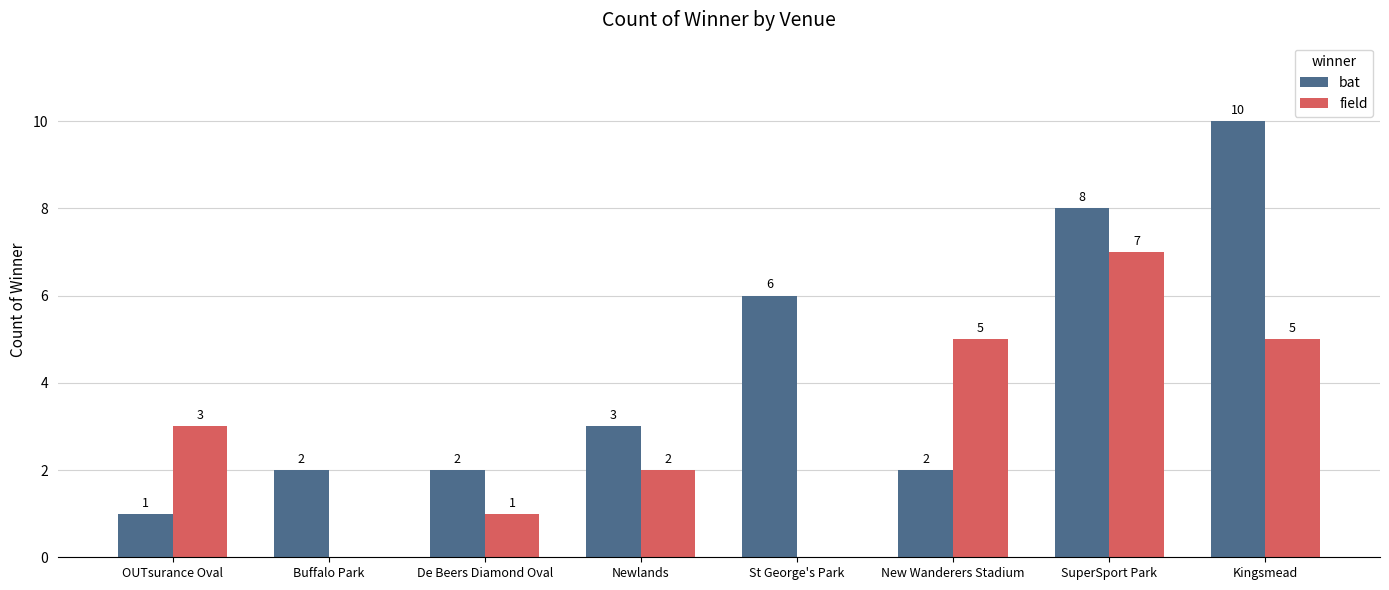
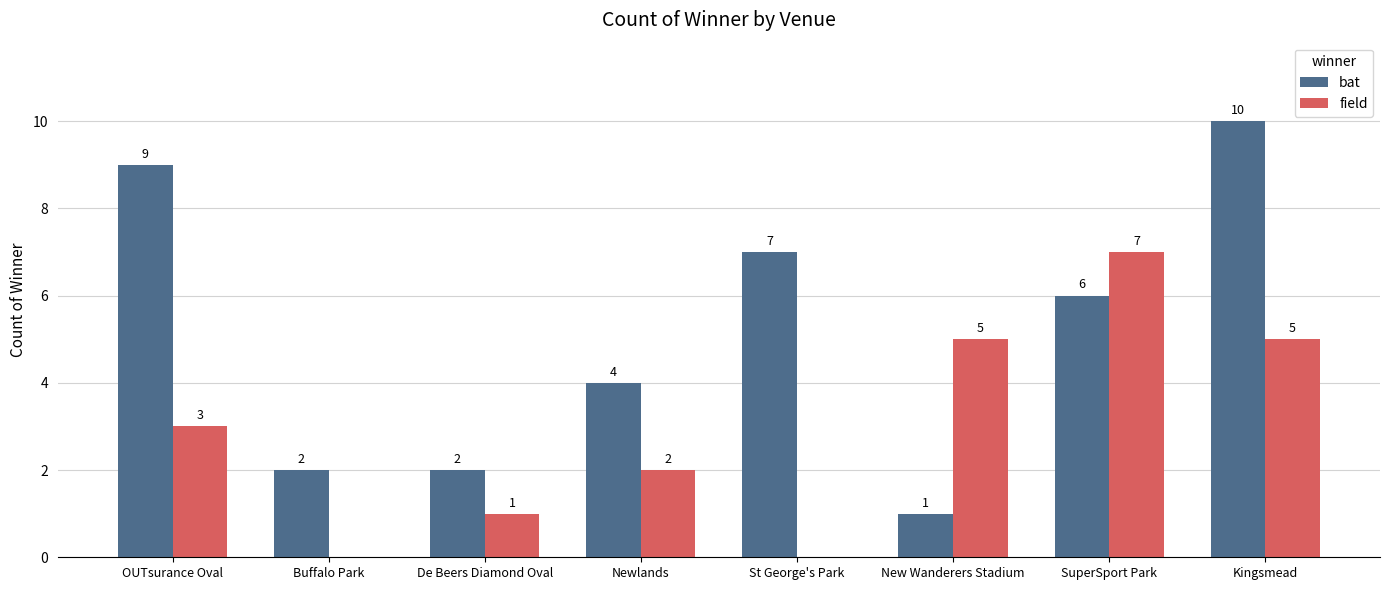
bat, OUTsurance Oval: 1 -> 9
bat, Newlands: 3 -> 4
bat, St George's Park: 6 -> 7
bat, New Wanderers Stadium: 2 -> 1
bat, SuperSport Park: 8 -> 6
